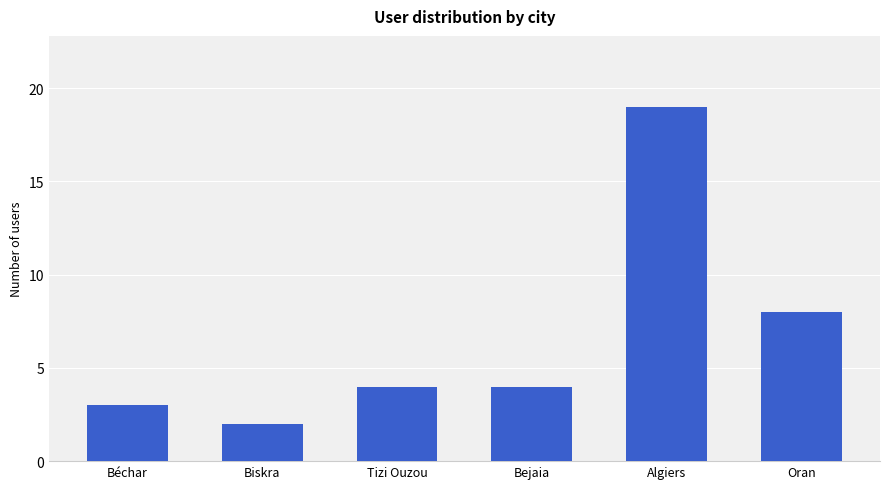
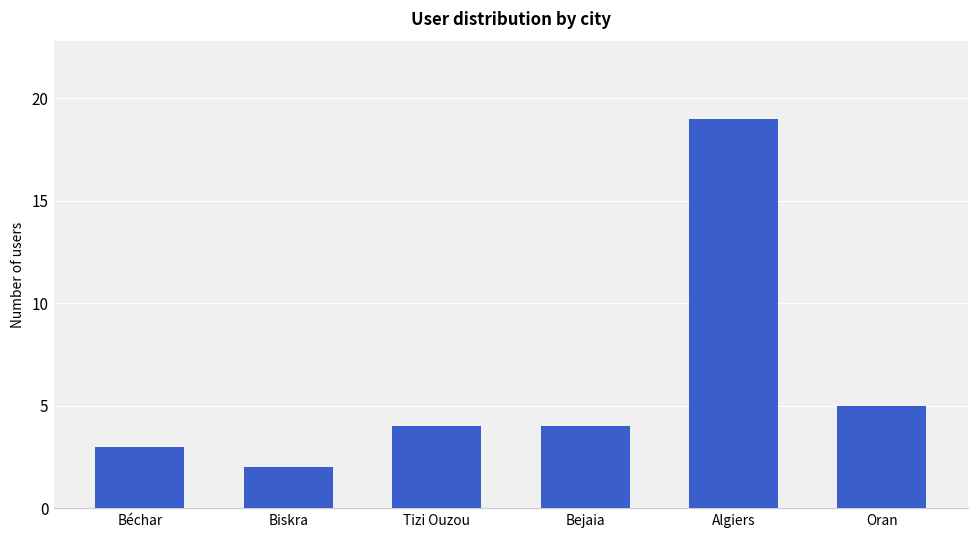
Oran: 8 -> 5
